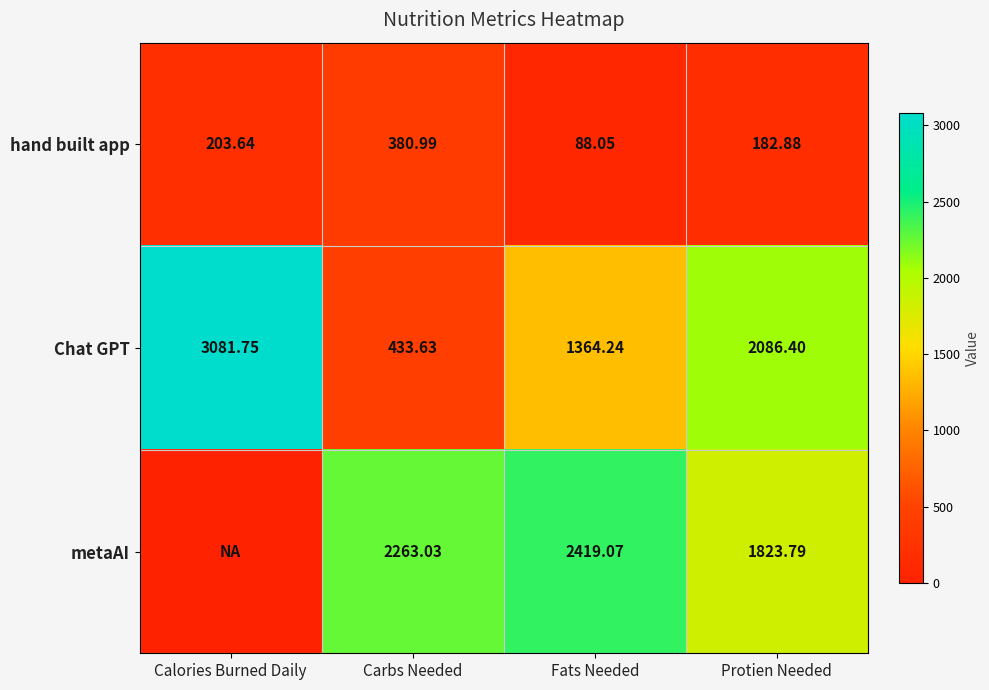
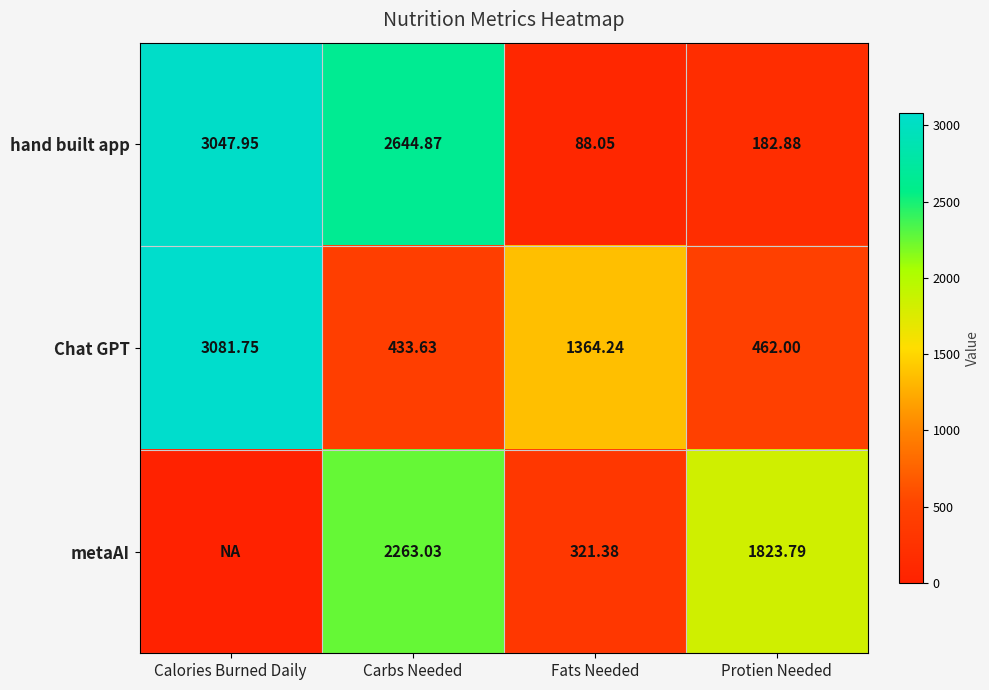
hand built app, Calories Burned Daily: 203.64 -> 3047.95
hand built app, Carbs Needed: 380.99 -> 2644.87
Chat GPT, Protien Needed: 2086.40 -> 462.00
metaAI, Fats Needed: 2419.07 -> 321.38
